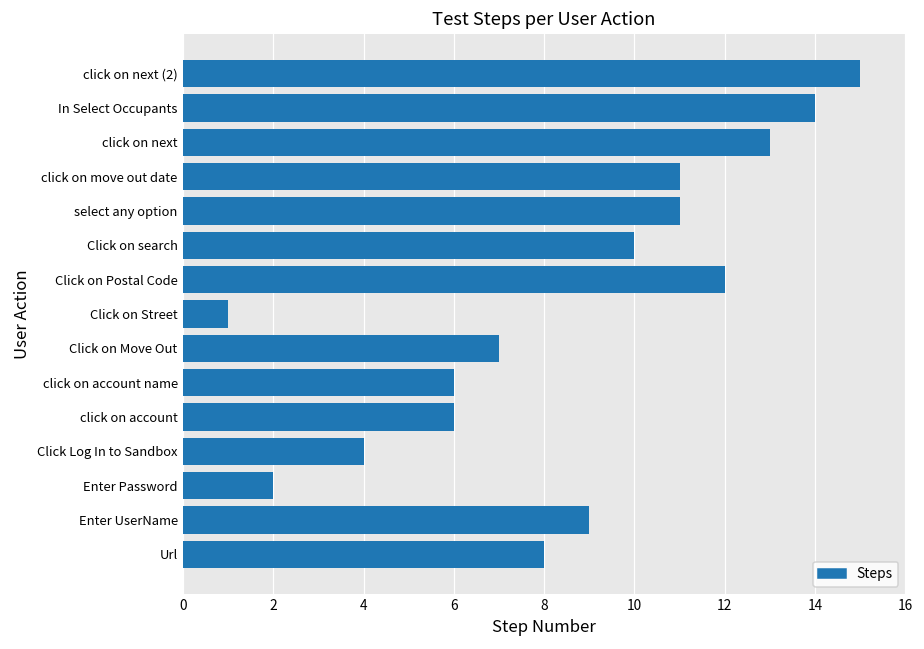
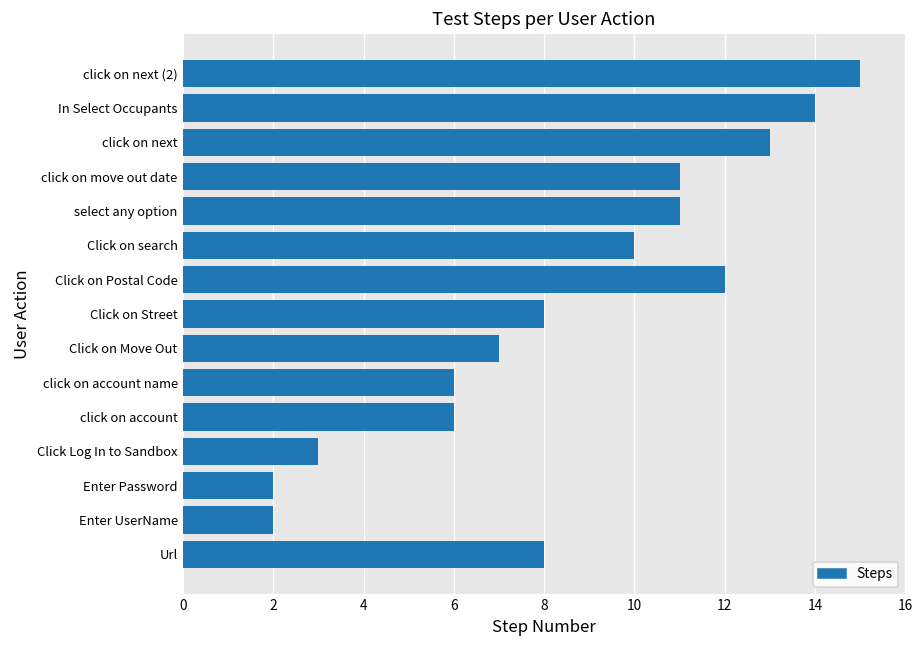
Click on Street: 1 -> 8
Click Log In to Sandbox: 4 -> 3
Enter UserName: 9 -> 2
